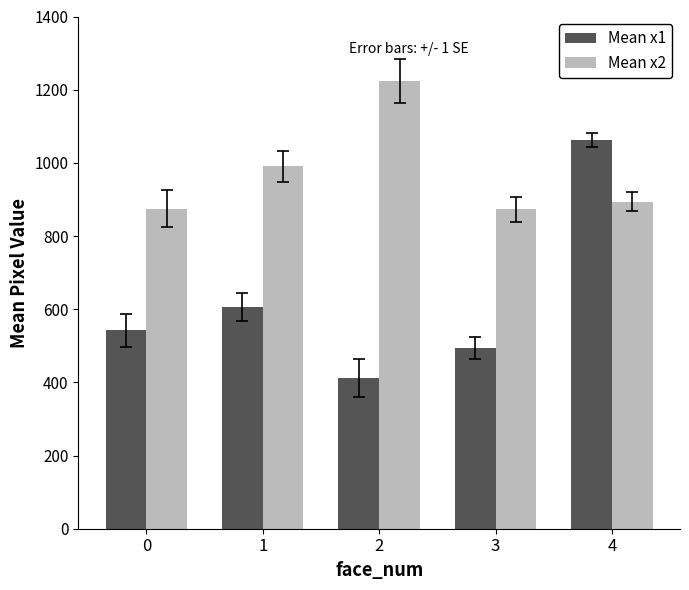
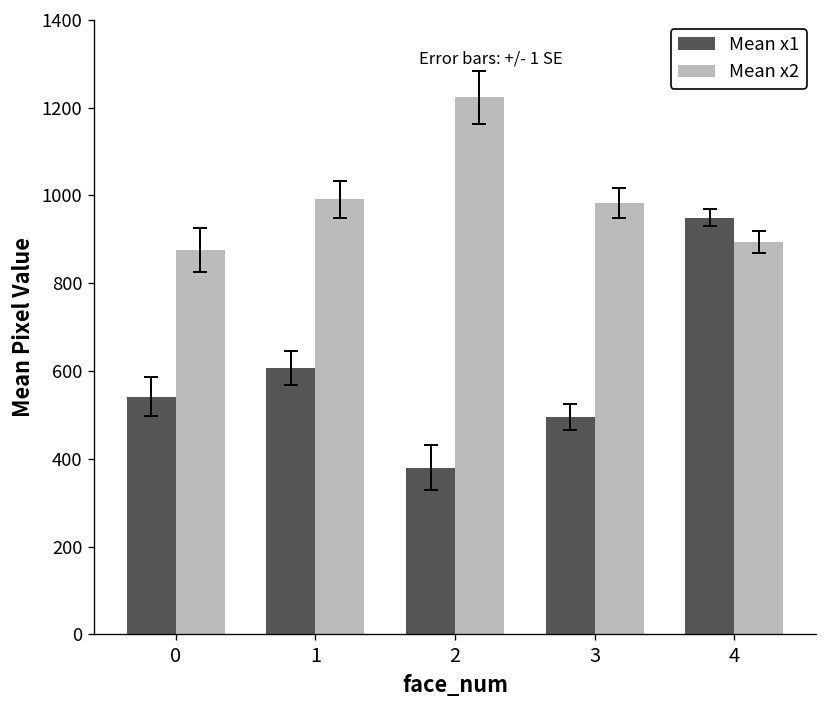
Mean x1, 2: 410 -> 380
Mean x2, 3: 870 -> 980
Mean x1, 4: 1060 -> 950
